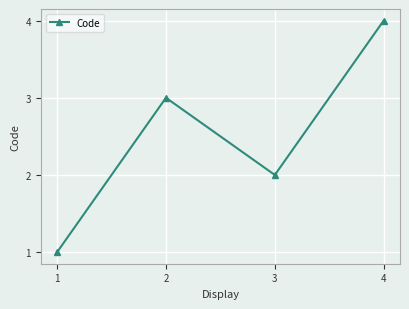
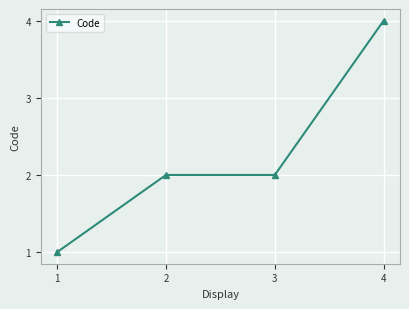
2: 3 -> 2
